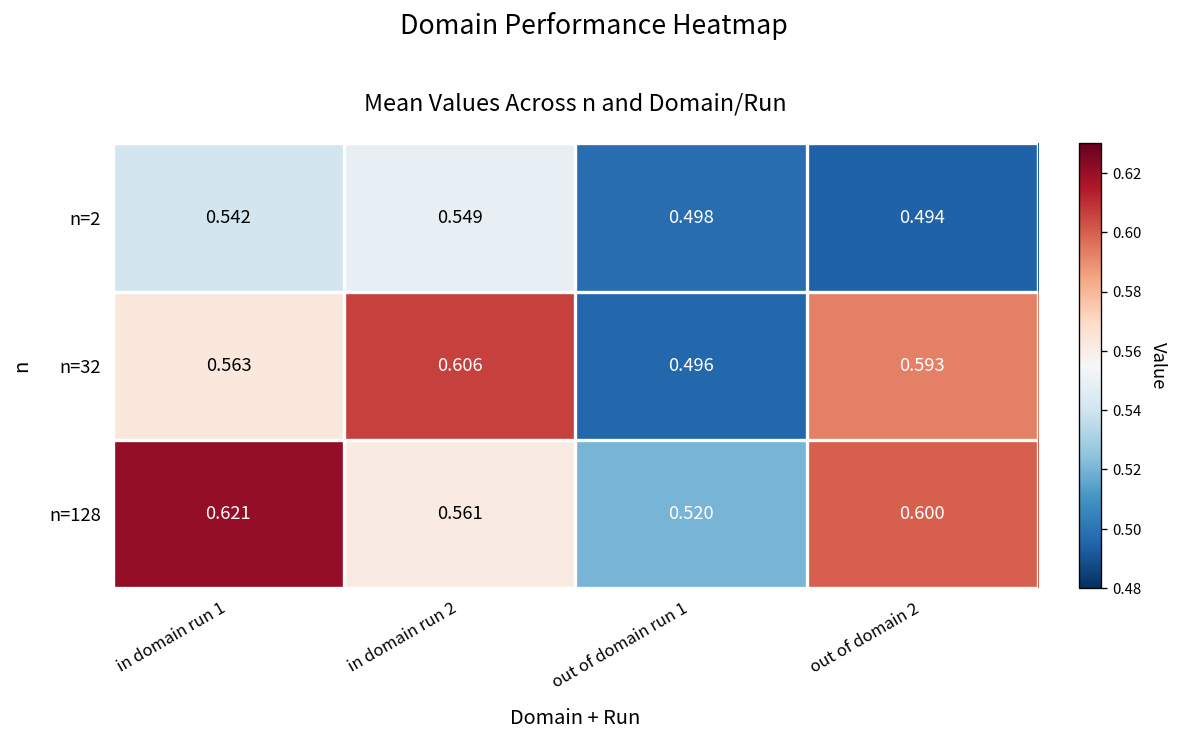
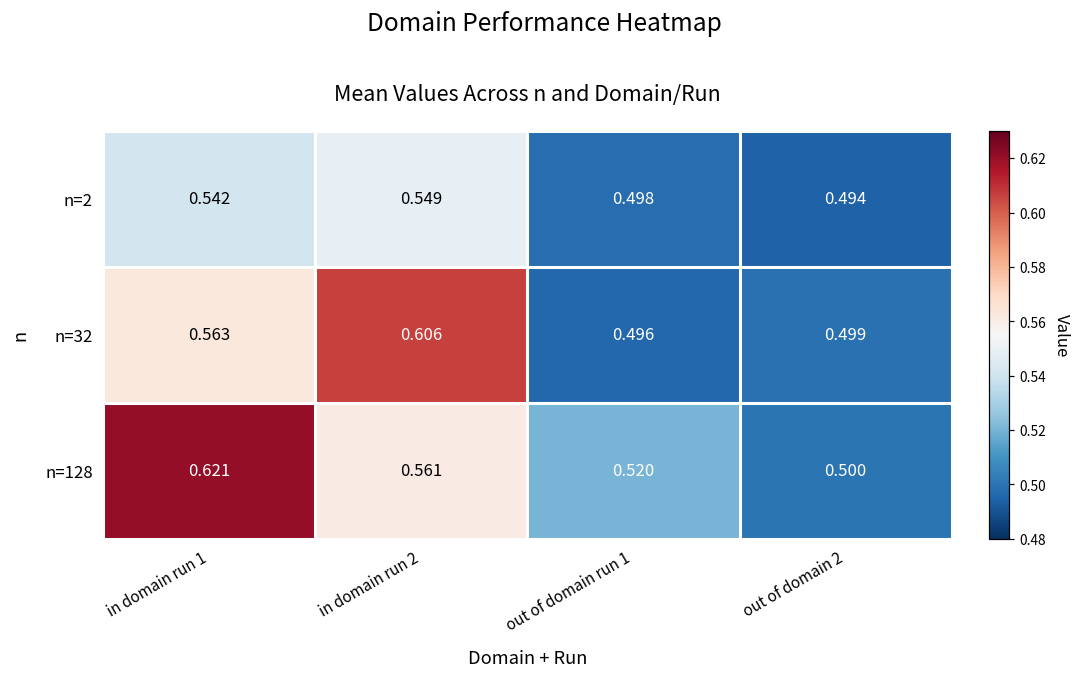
n=32, out of domain 2: 0.593 -> 0.499
n=128, out of domain 2: 0.600 -> 0.500
